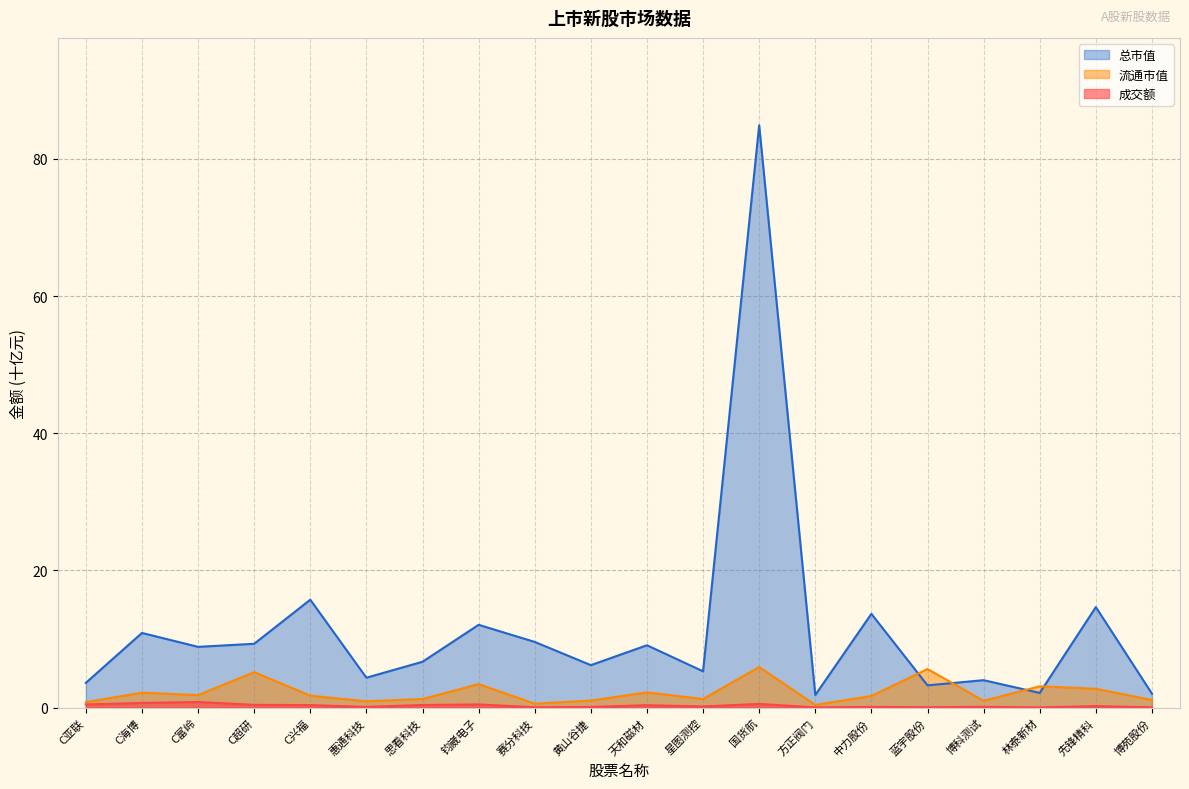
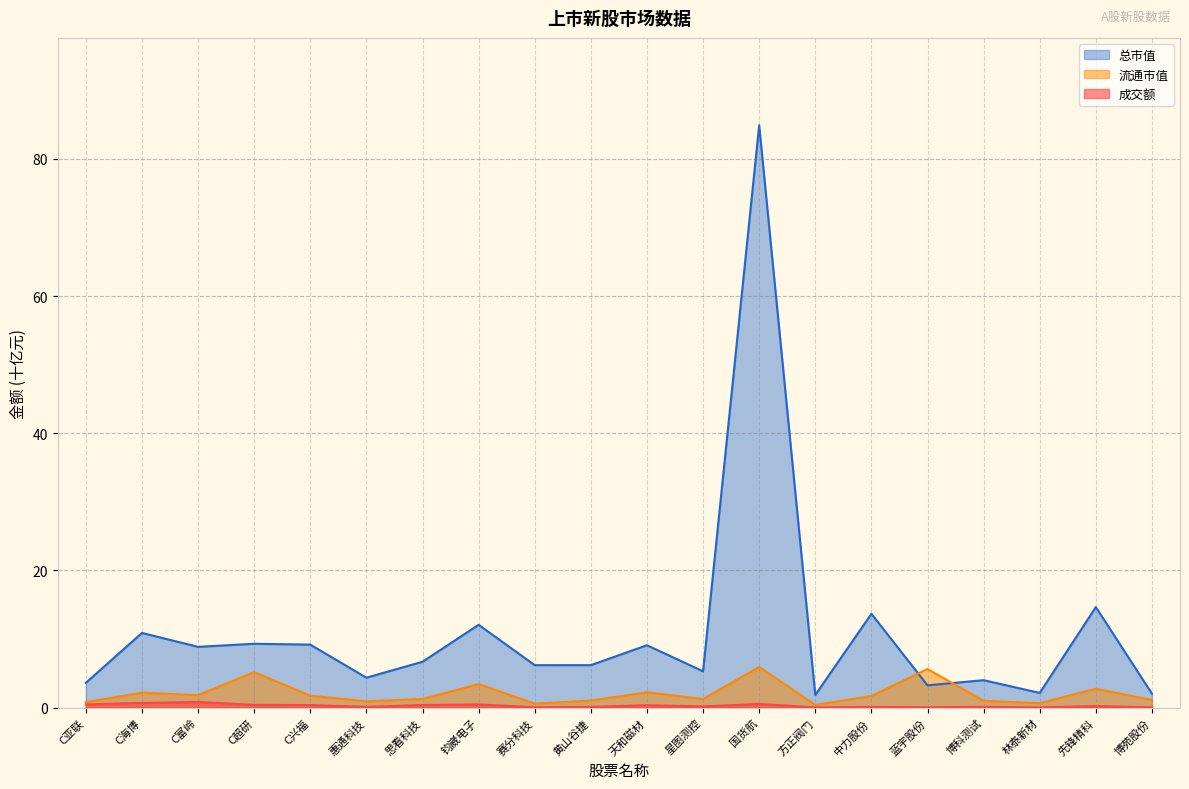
总市值, C兴福: 16 -> 9
总市值, 赛分科技: 10 -> 6
流通市值, 林泰新材: 3 -> 1
